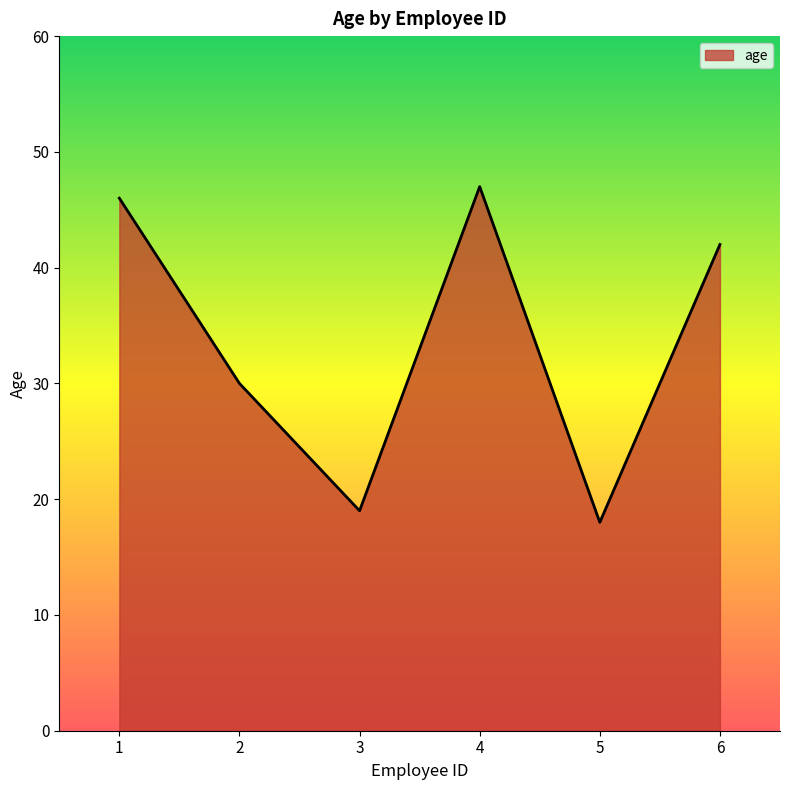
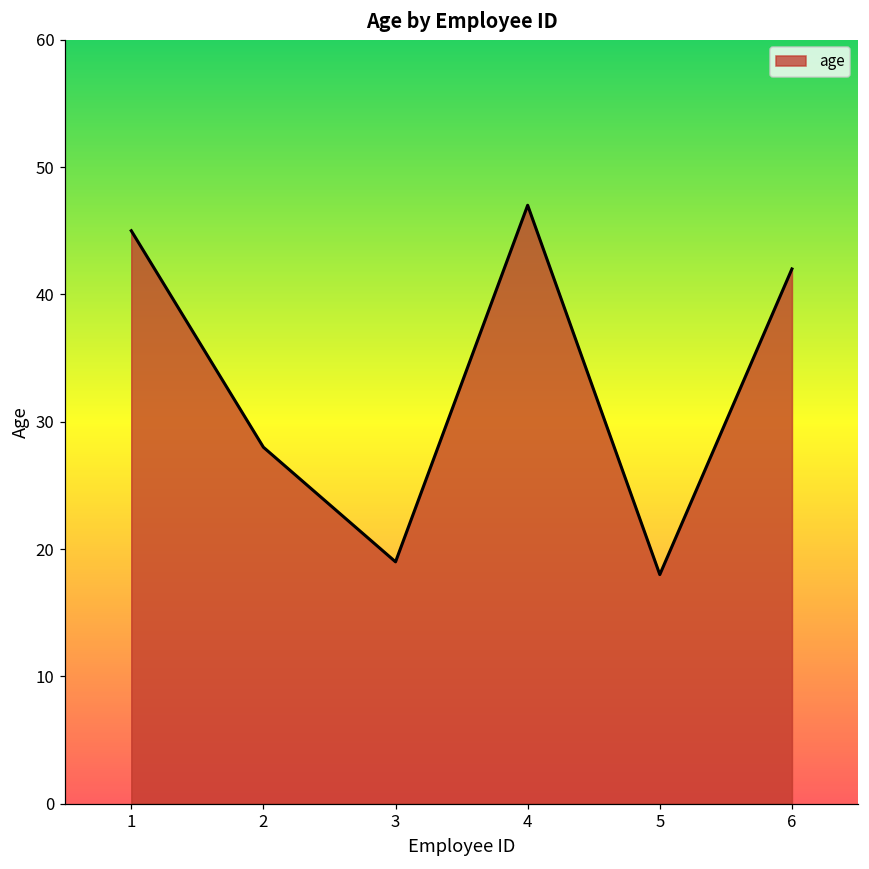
1: 46 -> 45
2: 30 -> 28
